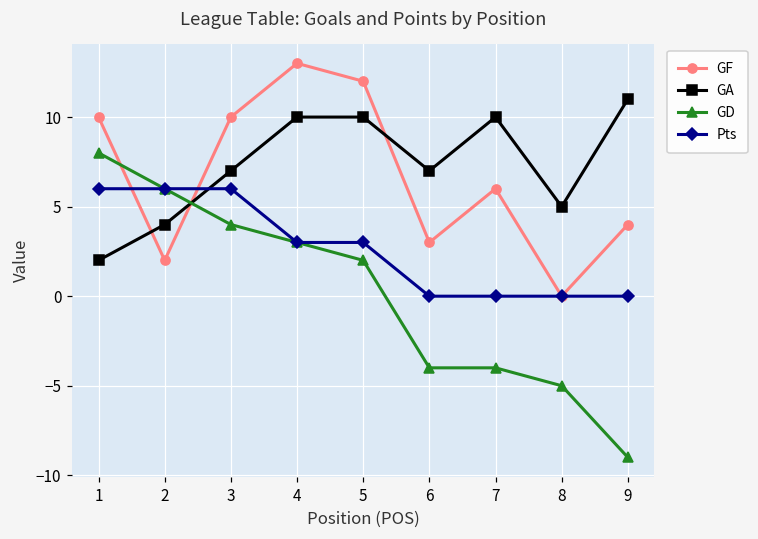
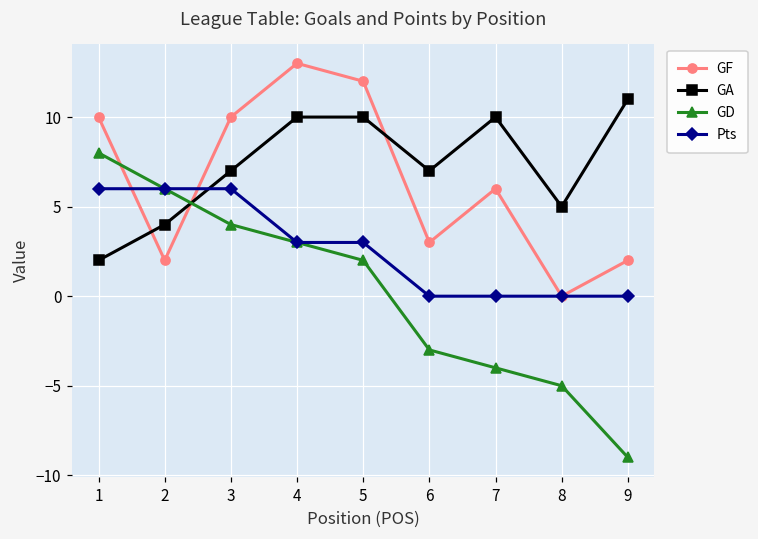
GD, 6: -4 -> -3
GF, 9: 4 -> 2
